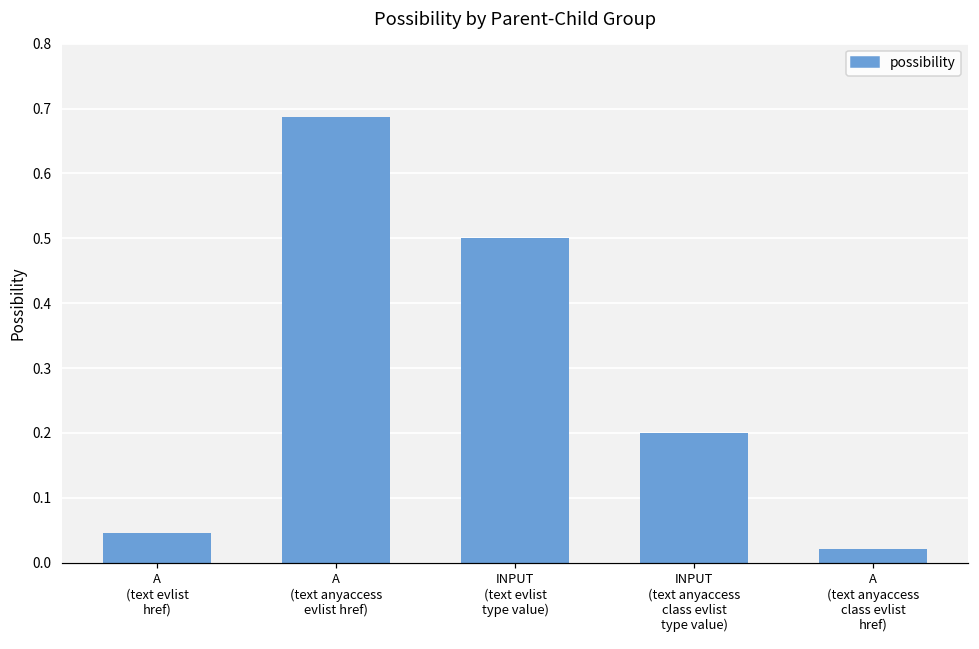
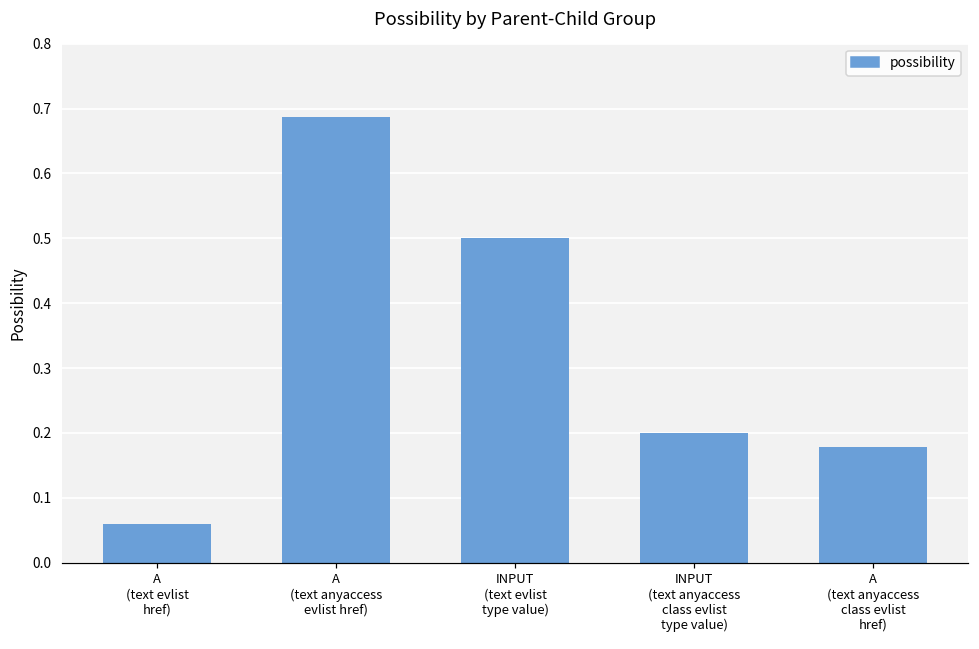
A (text evlist href): 0.05 -> 0.06
A (text anyaccess class evlist href): 0.02 -> 0.18
